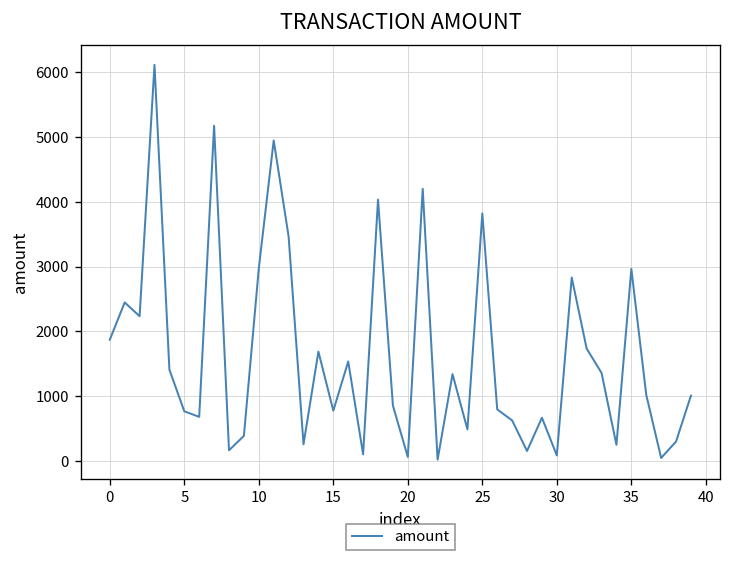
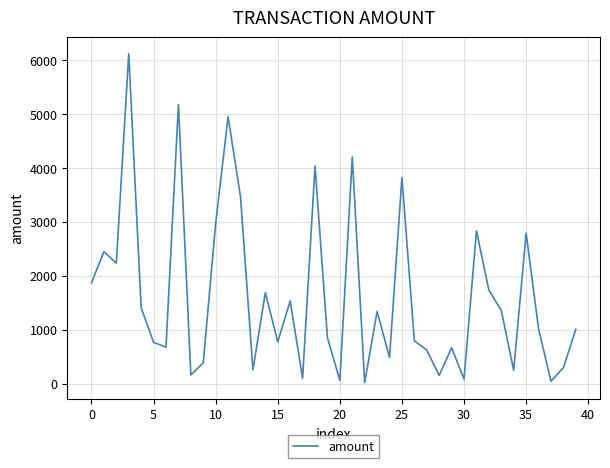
35: 3000 -> 2800
